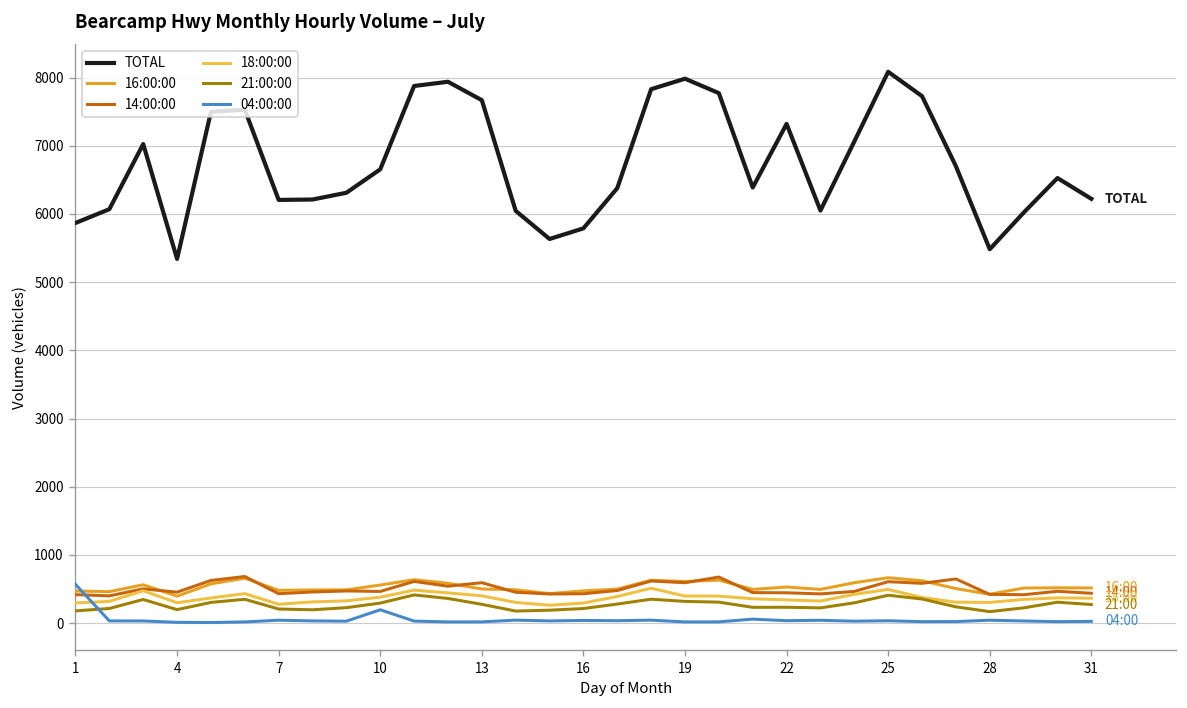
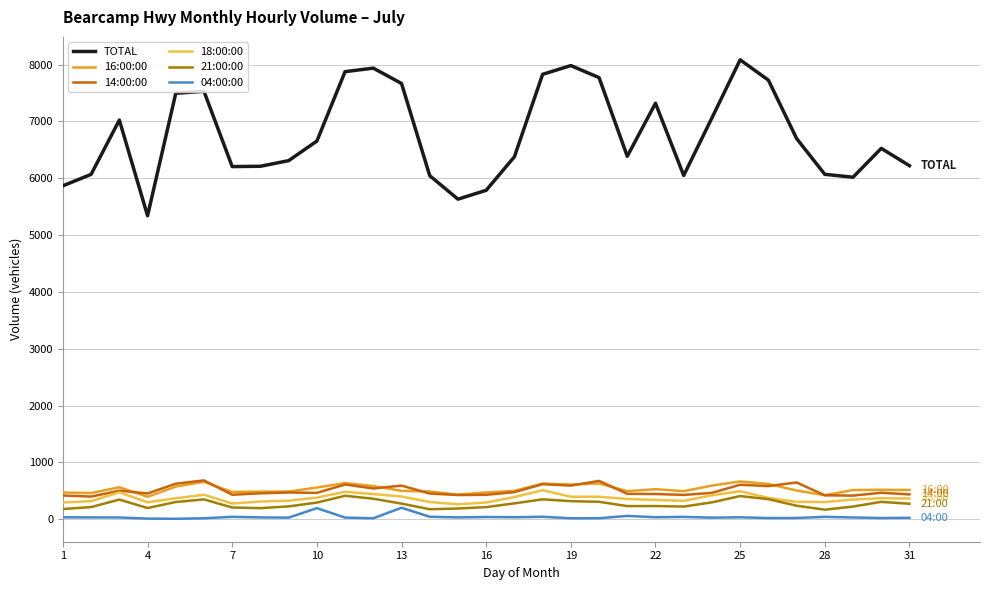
04:00:00, 1: 600 -> 0
04:00:00, 13: 0 -> 200
TOTAL, 28: 5500 -> 6100
